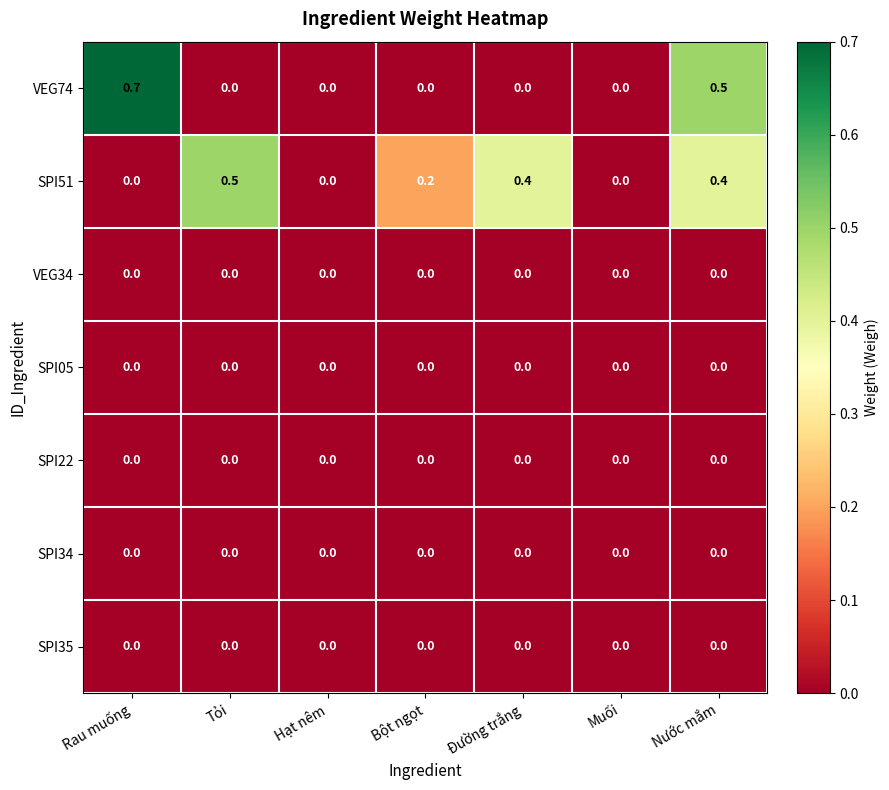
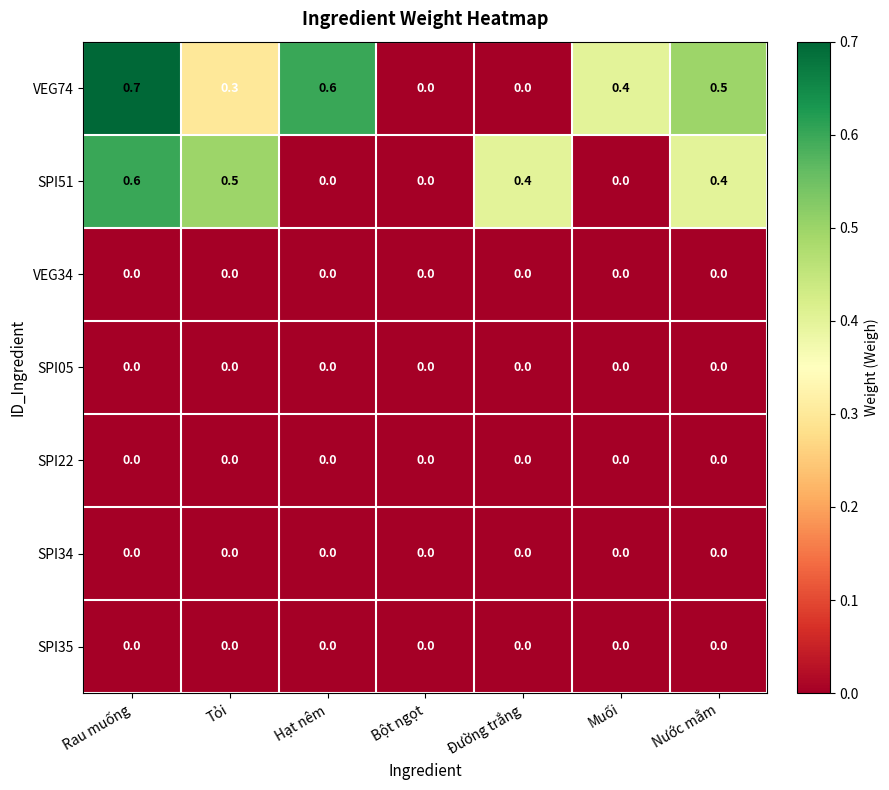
VEG74, Tỏi: 0.0 -> 0.3
VEG74, Hạt nêm: 0.0 -> 0.6
VEG74, Muối: 0.0 -> 0.4
SPI51, Rau muống: 0.0 -> 0.6
SPI51, Bột ngọt: 0.2 -> 0.0
